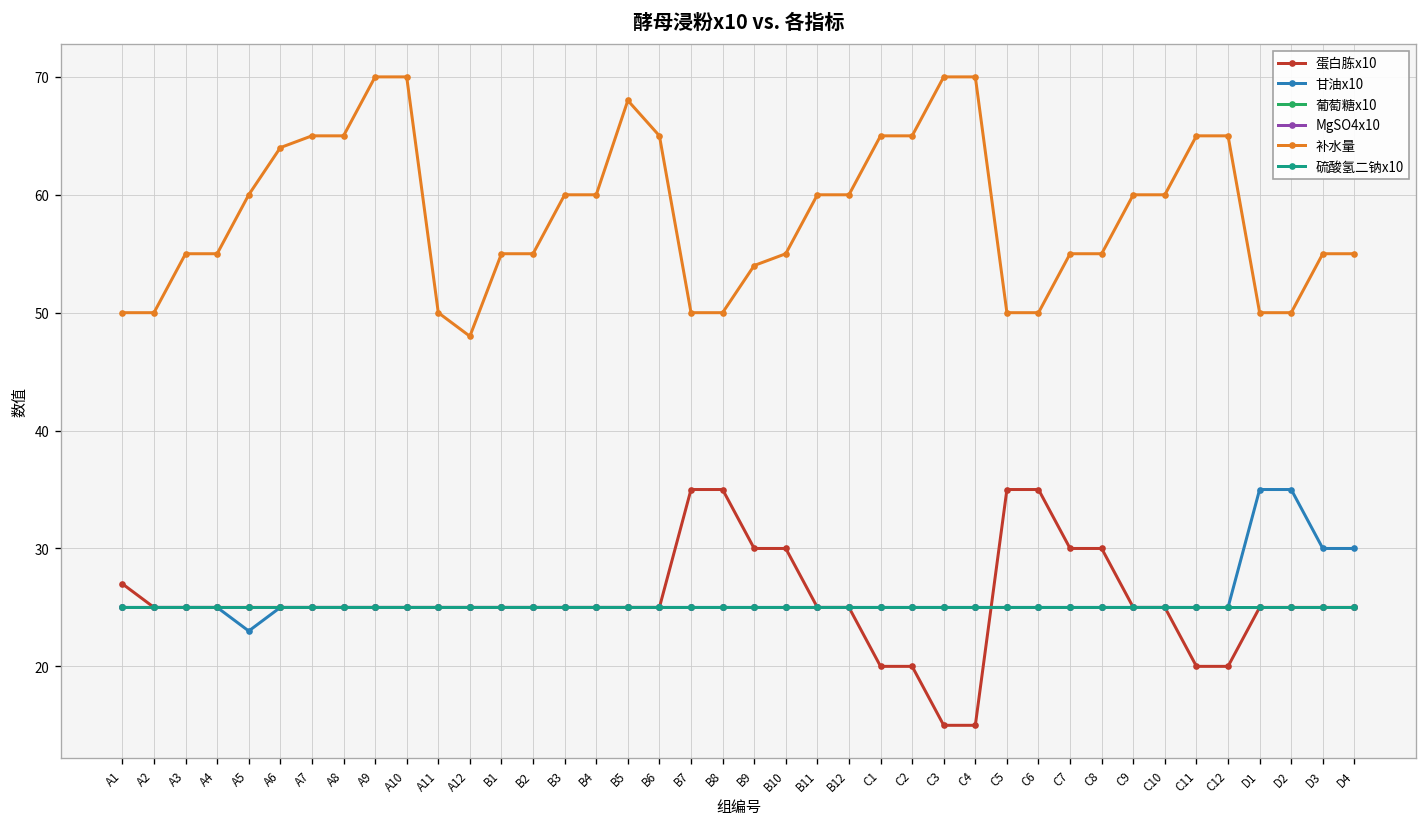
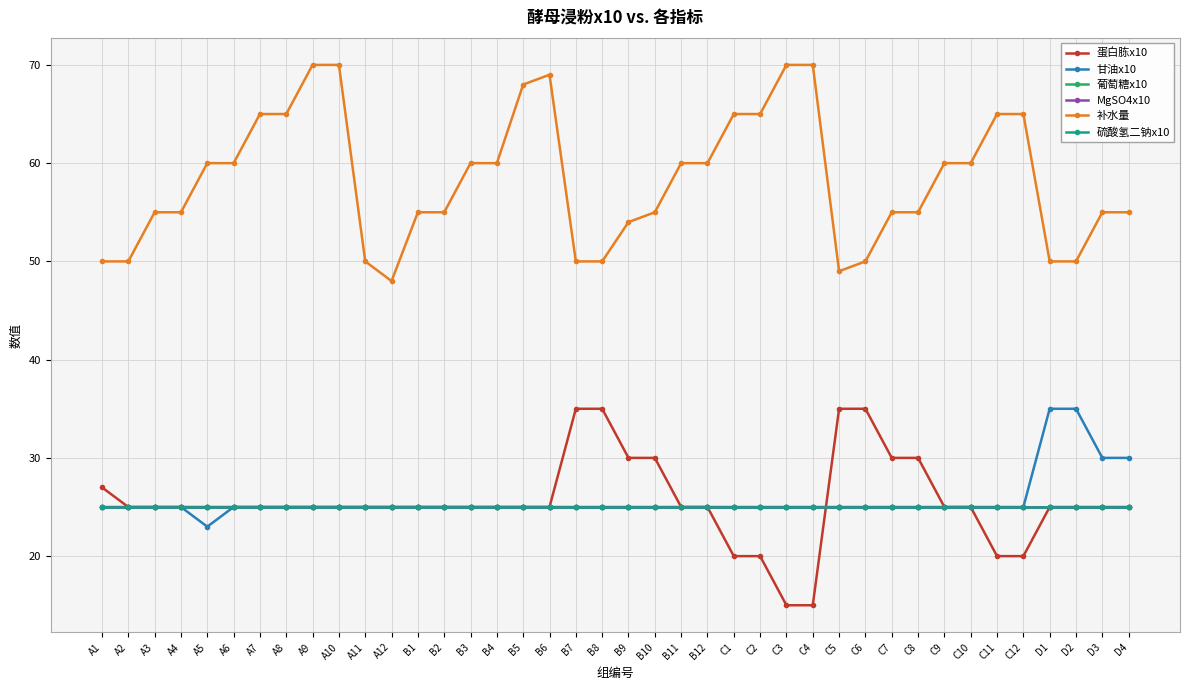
补水量, A6: 64 -> 60
补水量, B6: 65 -> 69
补水量, C5: 50 -> 49
